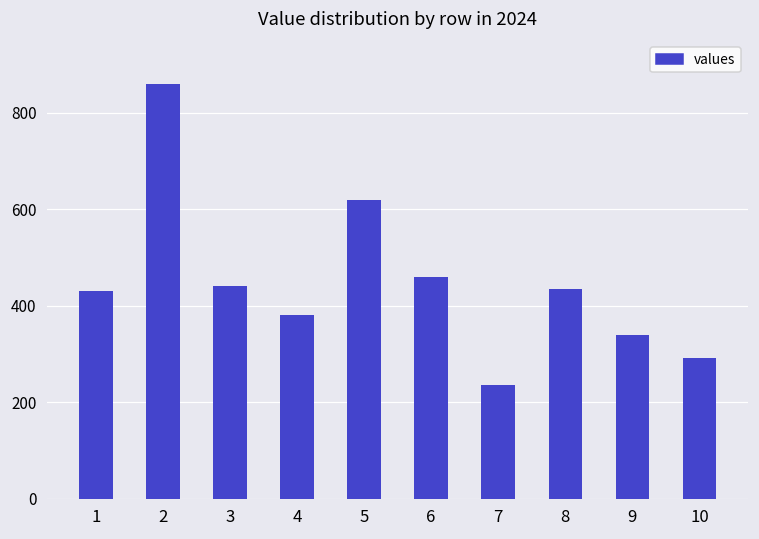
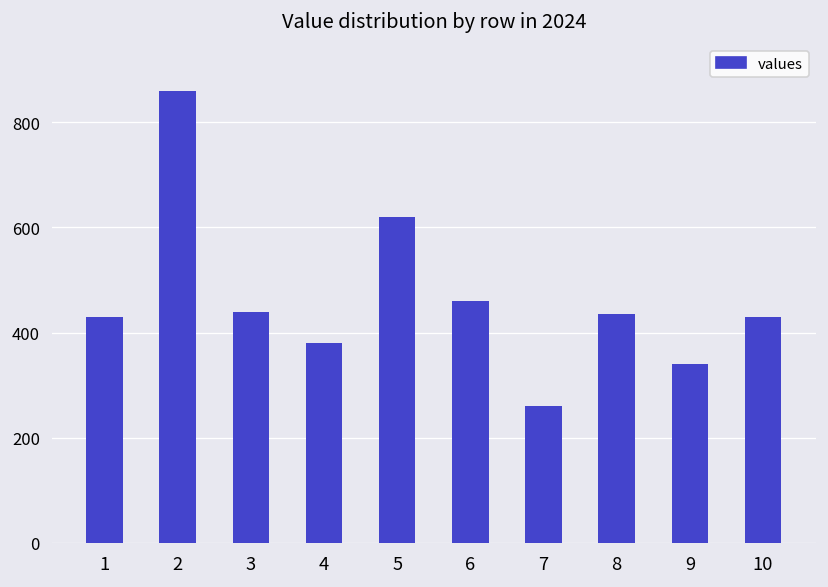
7: 240 -> 260
10: 290 -> 430
